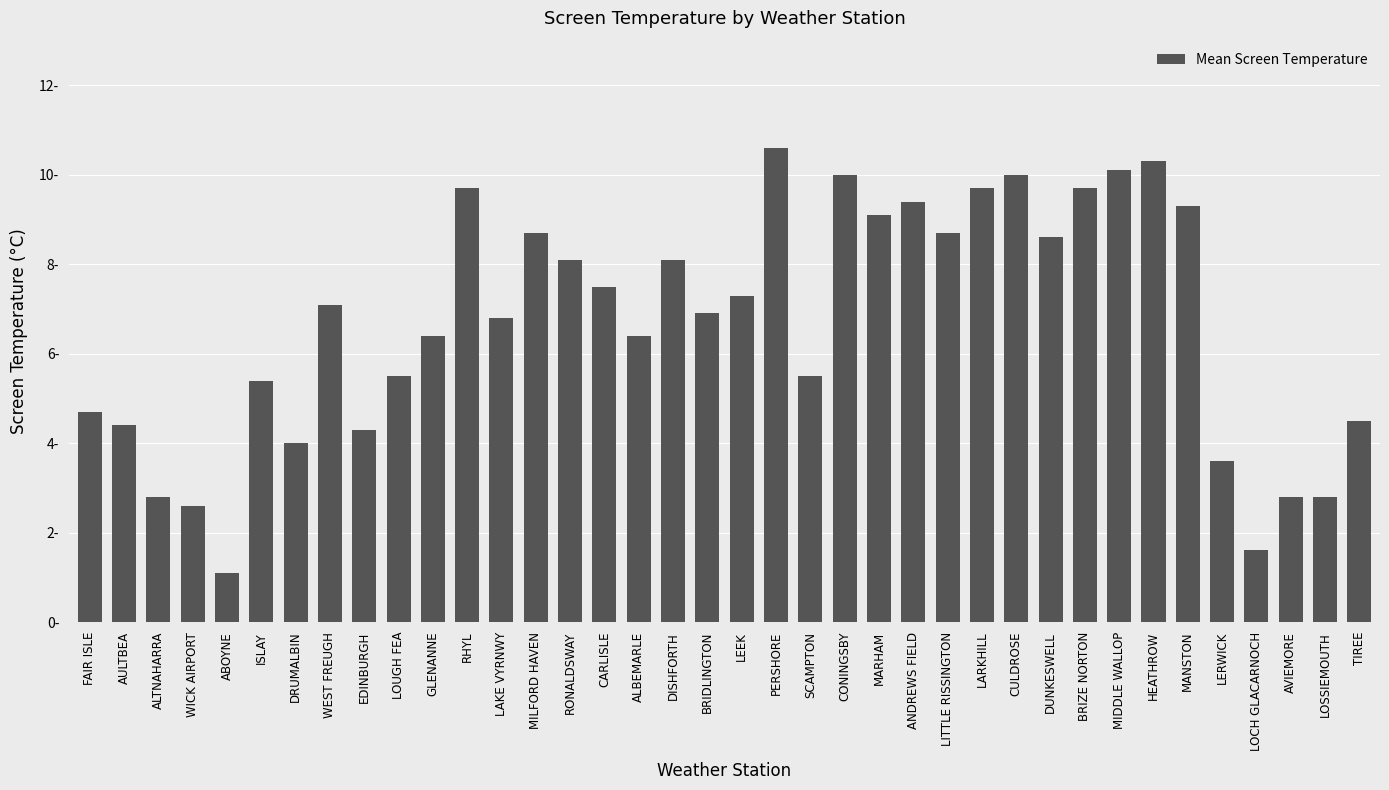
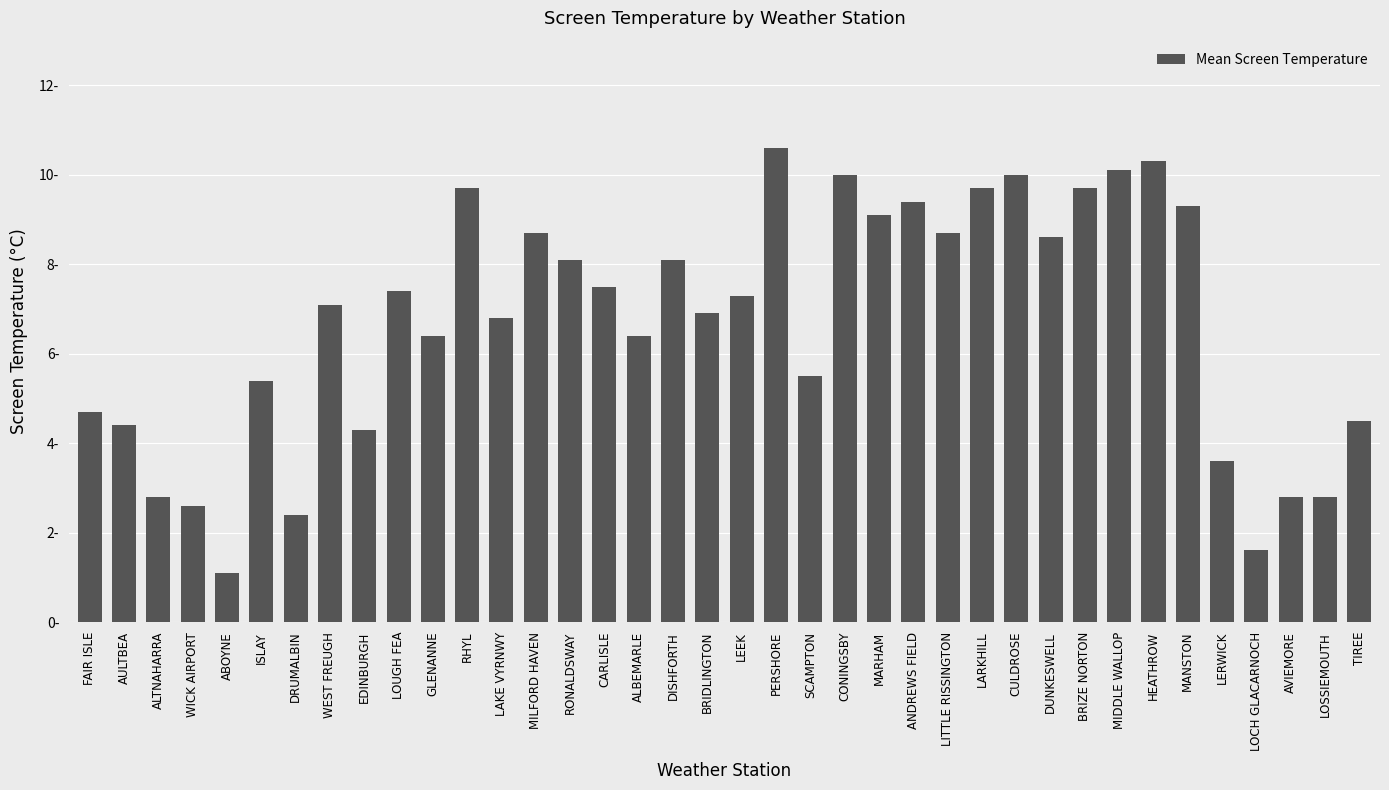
DRUMALBIN: 4.0- -> 2.4-
LOUGH FEA: 5.5- -> 7.4-
